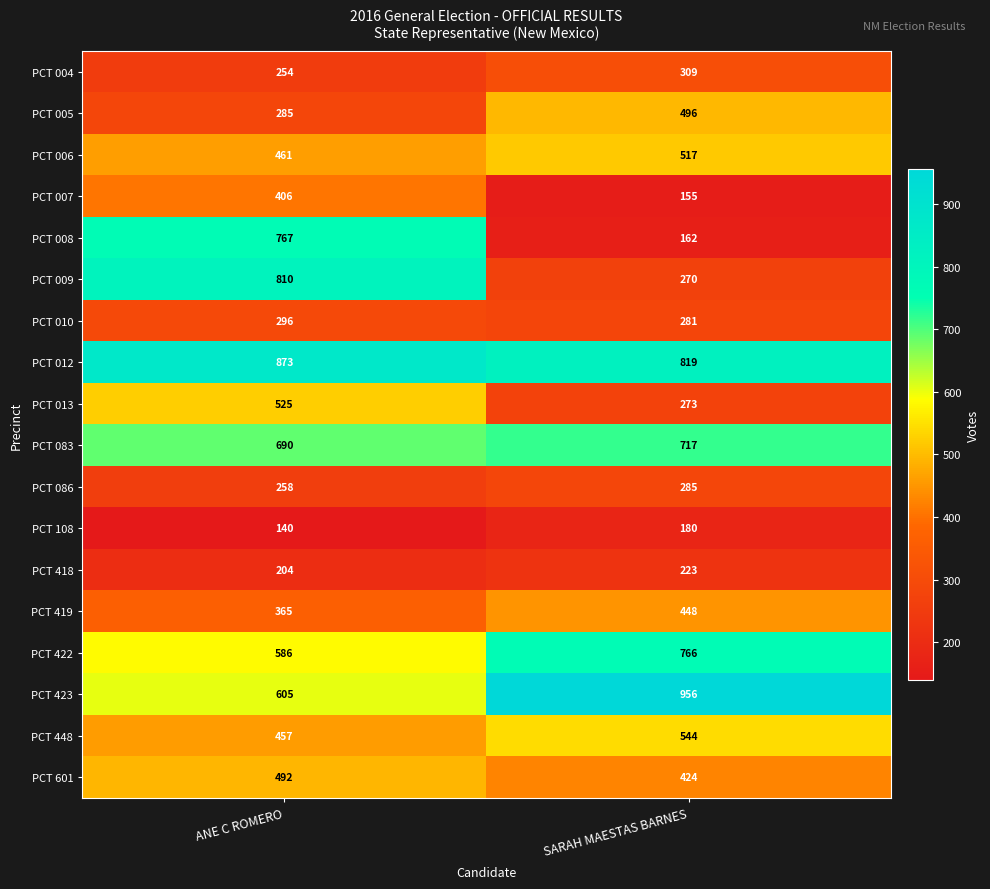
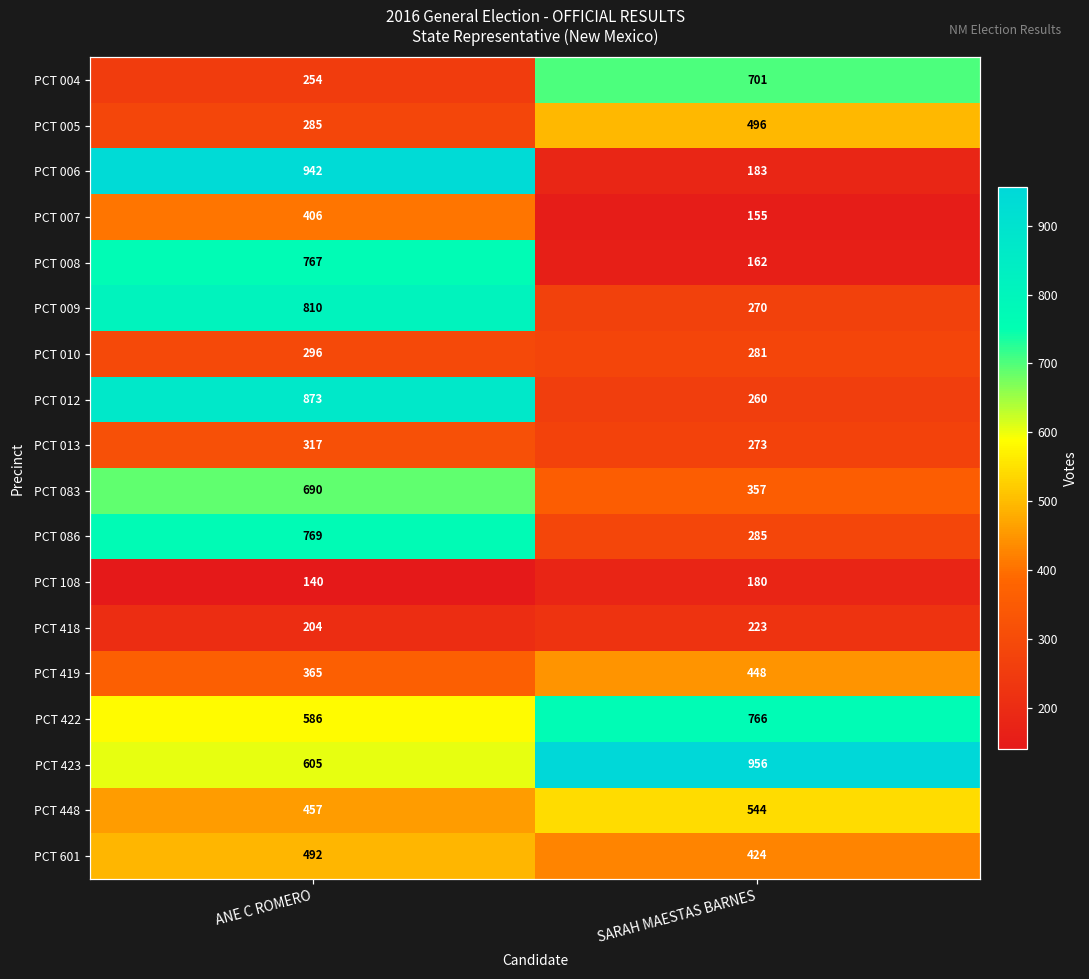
PCT 004, SARAH MAESTAS BARNES: 309 -> 701
PCT 006, ANE C ROMERO: 461 -> 942
PCT 006, SARAH MAESTAS BARNES: 517 -> 183
PCT 012, SARAH MAESTAS BARNES: 819 -> 260
PCT 013, ANE C ROMERO: 525 -> 317
PCT 083, SARAH MAESTAS BARNES: 717 -> 357
PCT 086, ANE C ROMERO: 258 -> 769
